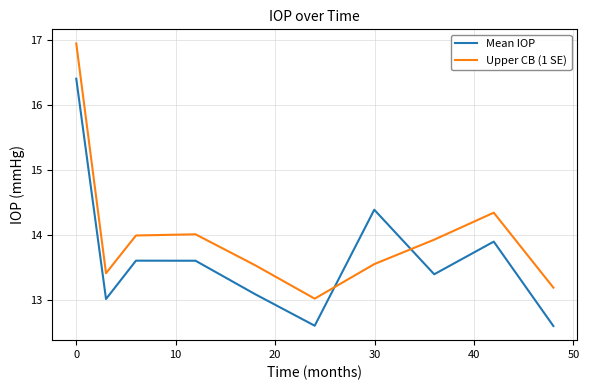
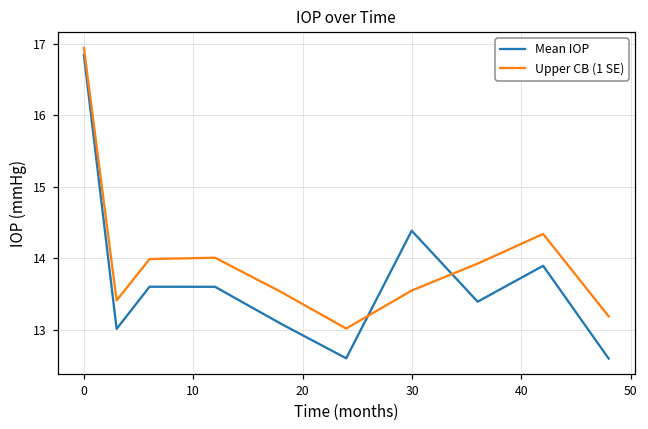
Mean IOP, 0: 16.4 -> 16.8
